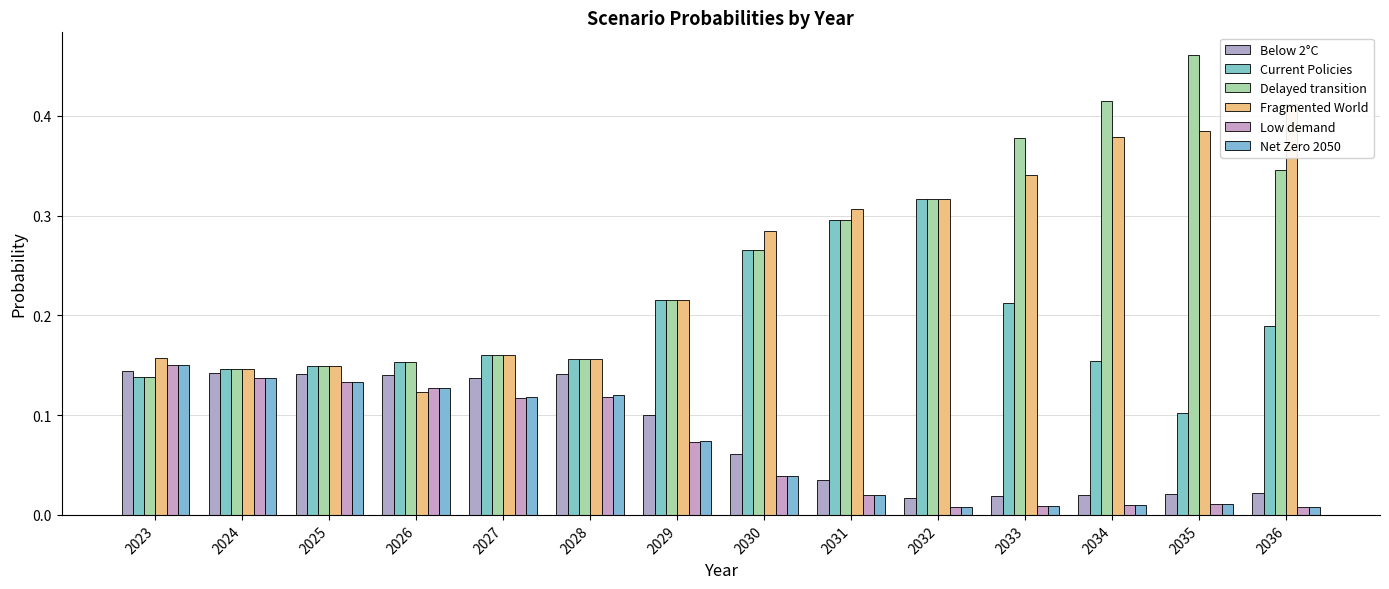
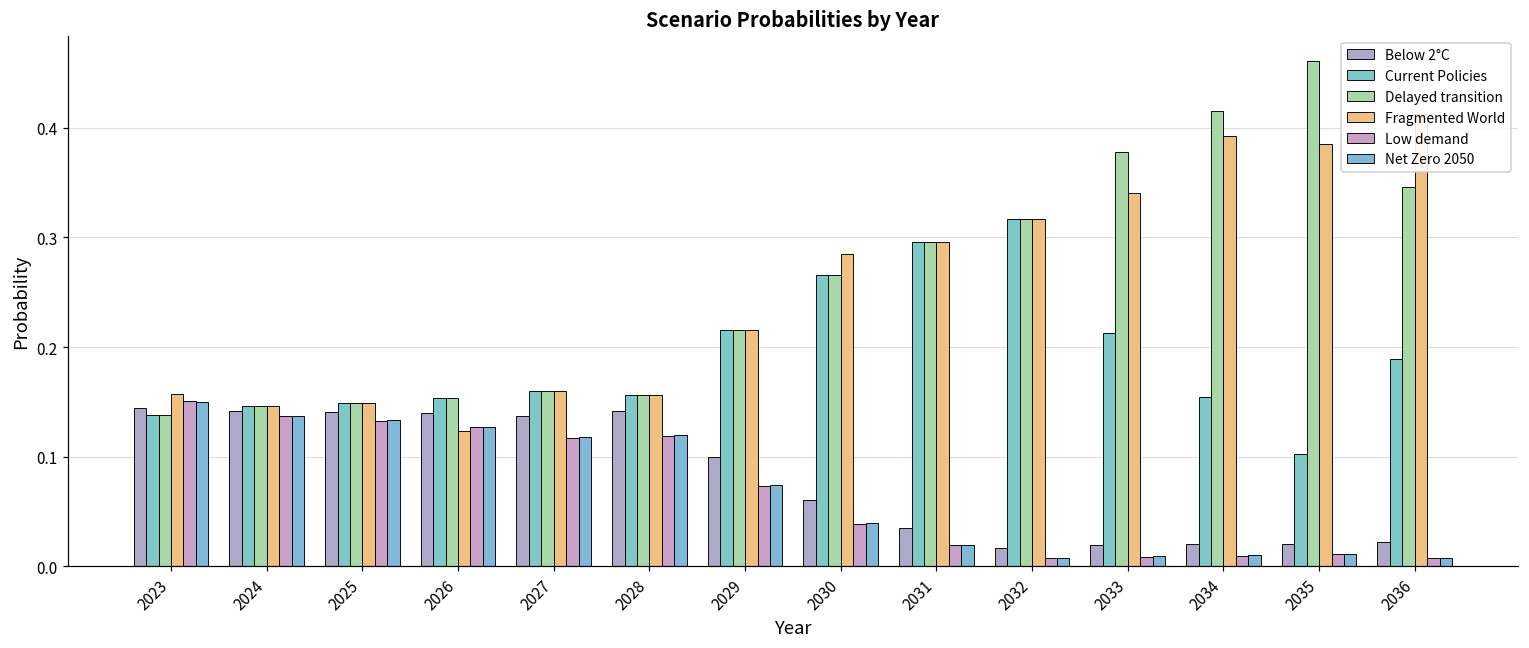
Fragmented World, 2031: 0.31 -> 0.30
Fragmented World, 2034: 0.38 -> 0.39
